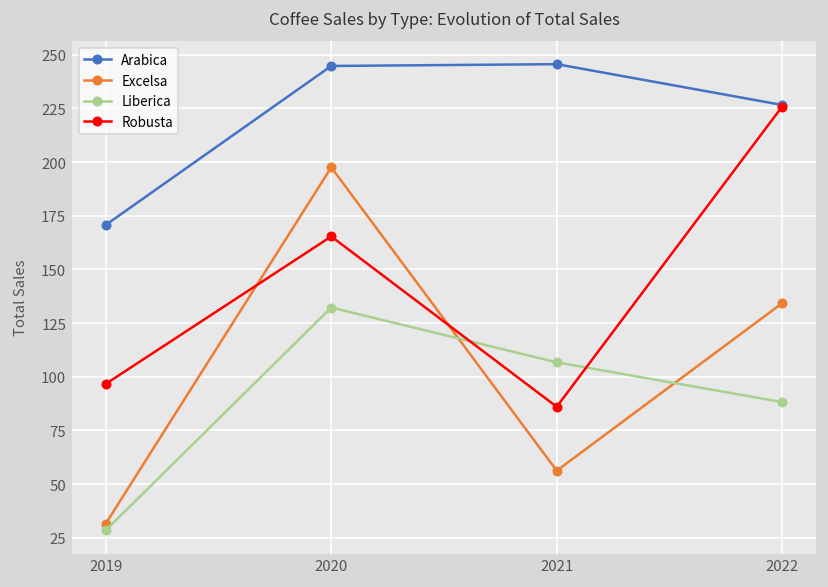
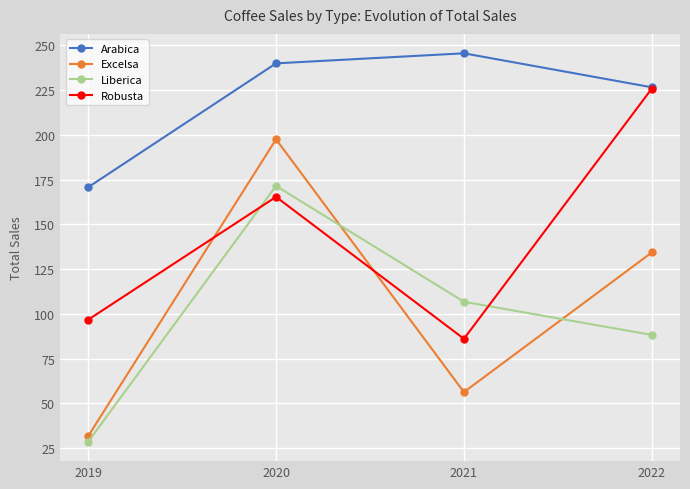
Arabica, 2020: 245 -> 240
Liberica, 2020: 132 -> 171
